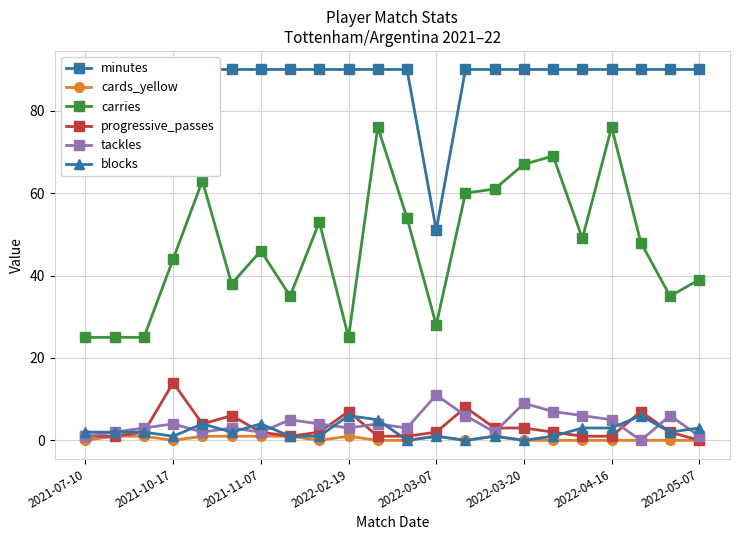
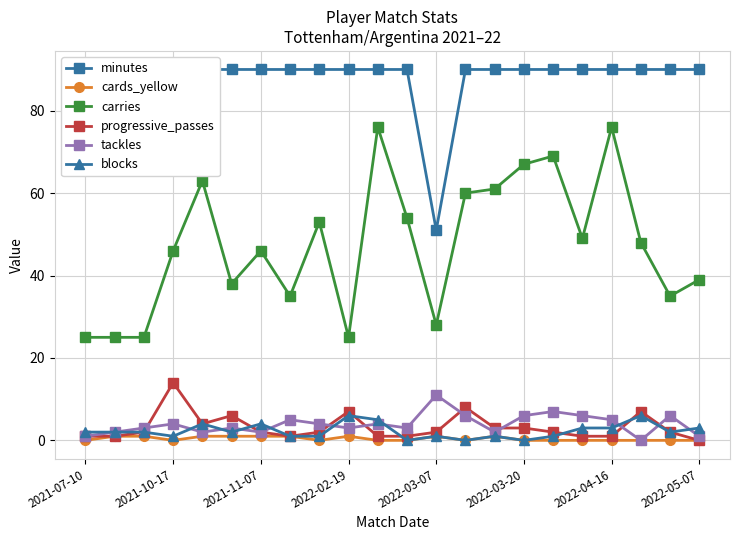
carries, 2021-10-17: 44 -> 46
tackles, 2022-03-20: 9 -> 6
